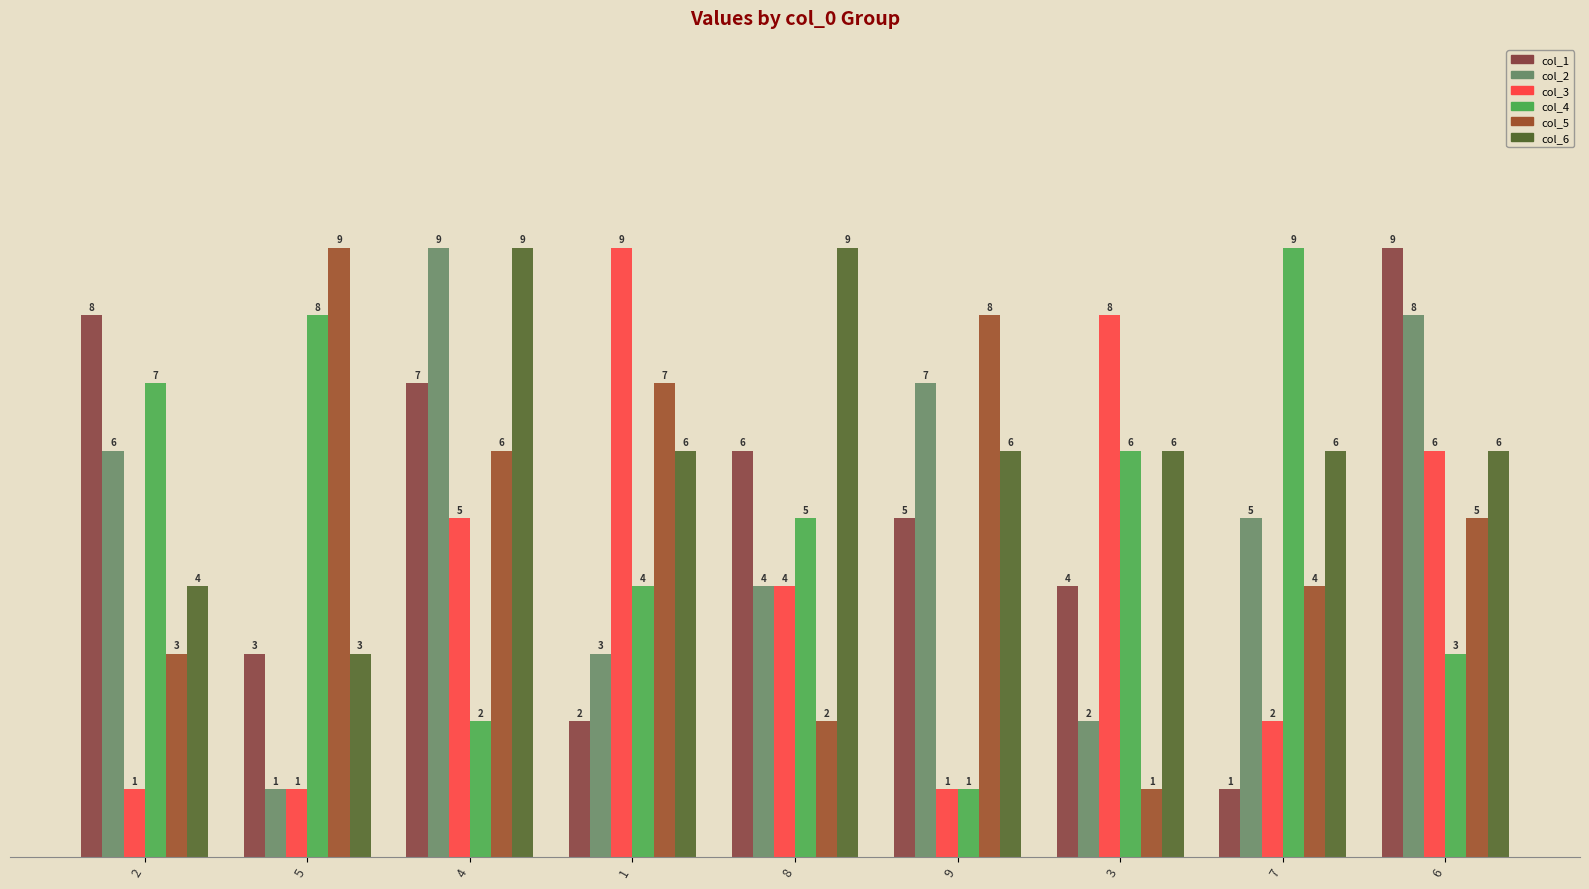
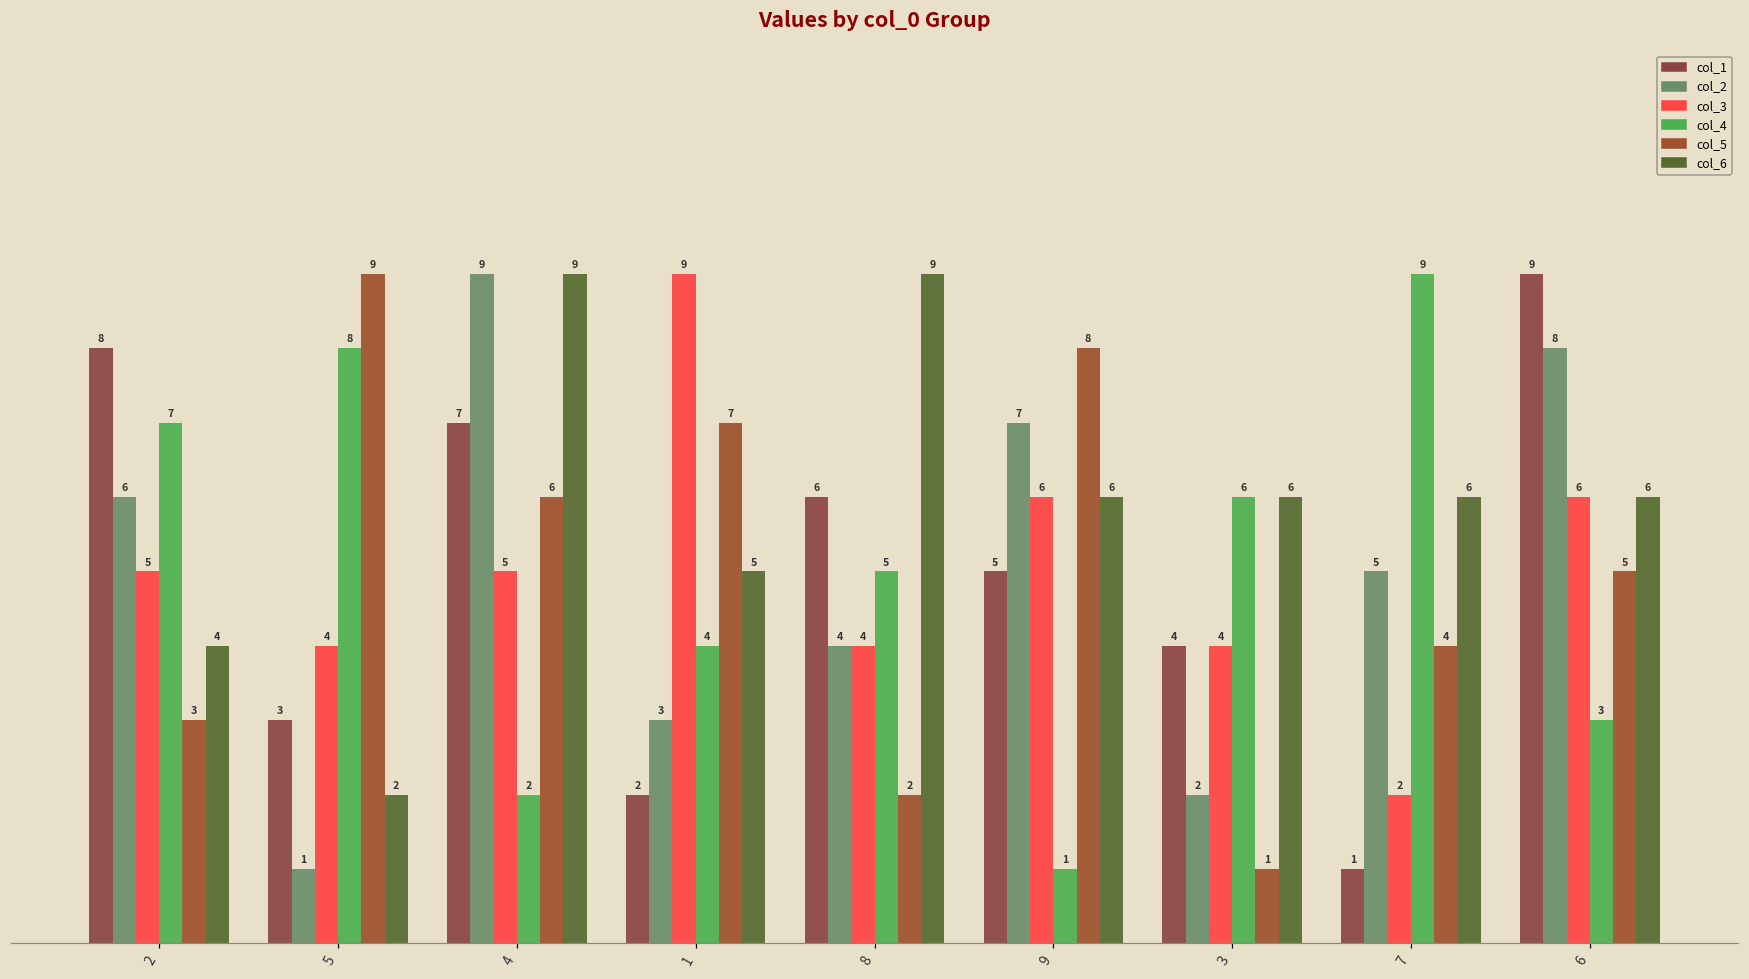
col_3, 2: 1 -> 5
col_3, 5: 1 -> 4
col_6, 5: 3 -> 2
col_6, 1: 6 -> 5
col_3, 9: 1 -> 6
col_3, 3: 8 -> 4
